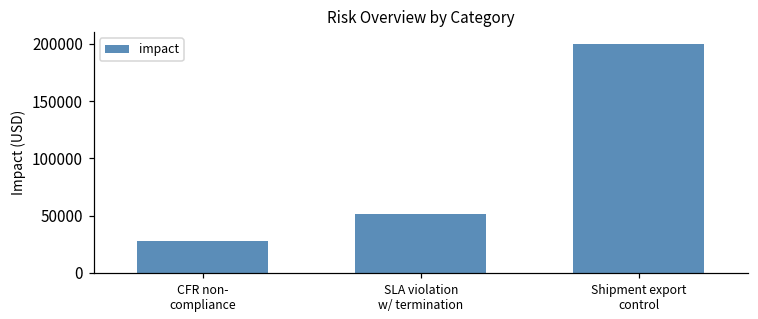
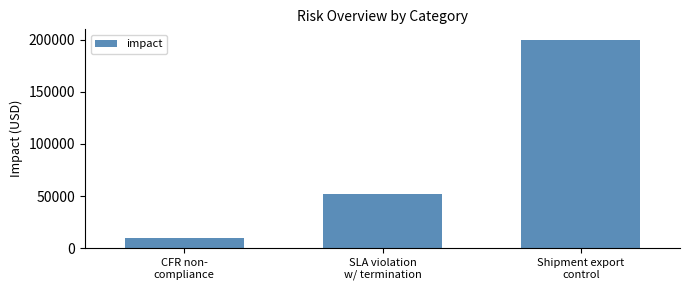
CFR non- compliance: 28000 -> 10000
